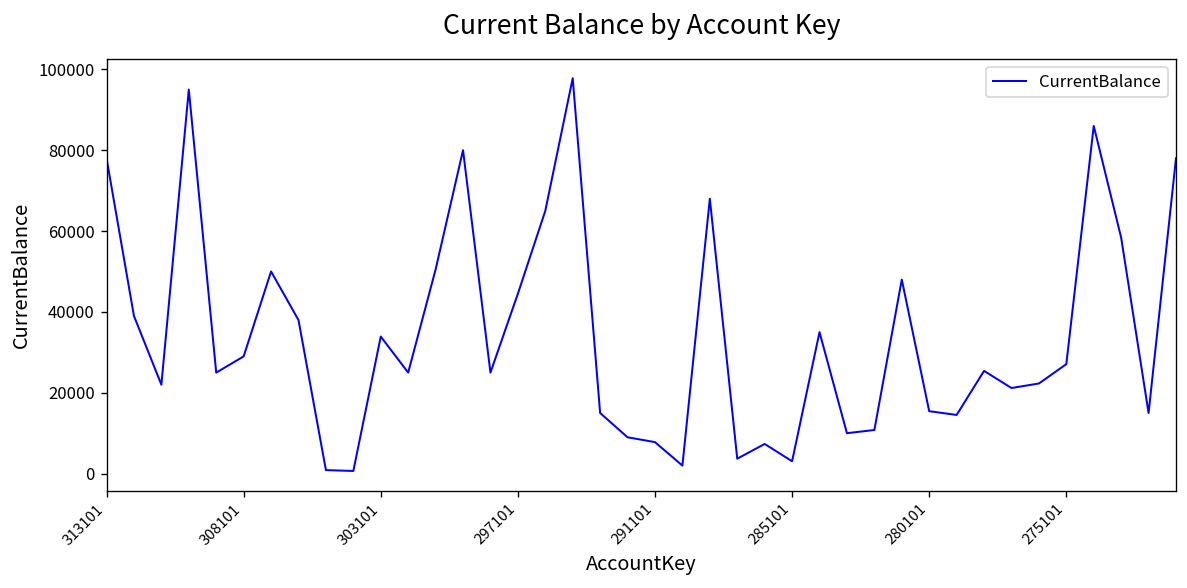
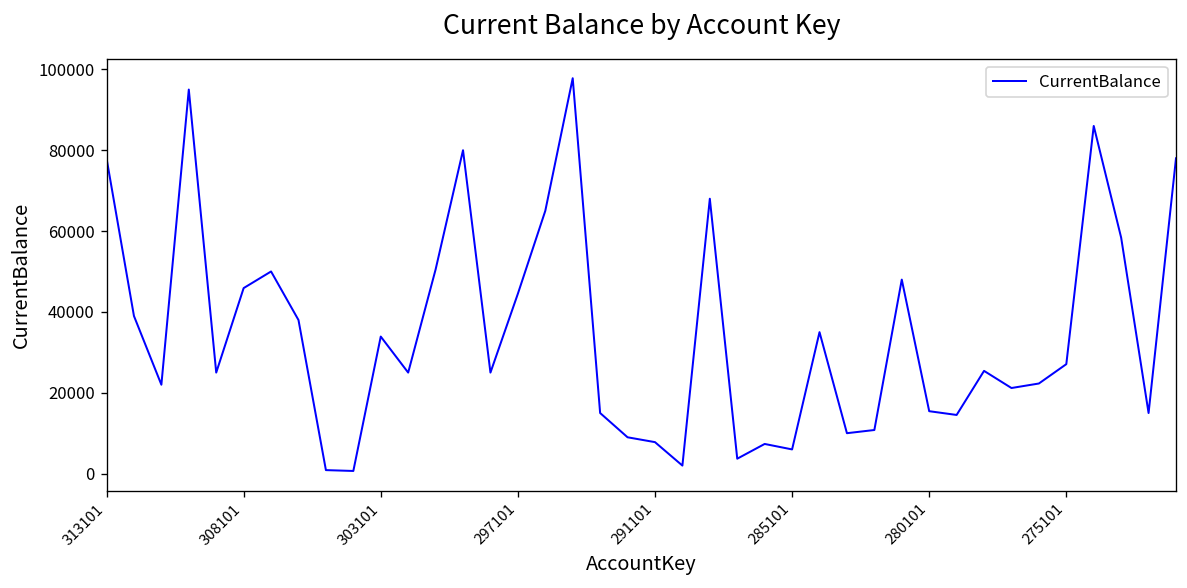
308101: 29000 -> 46000
285101: 3000 -> 6000
